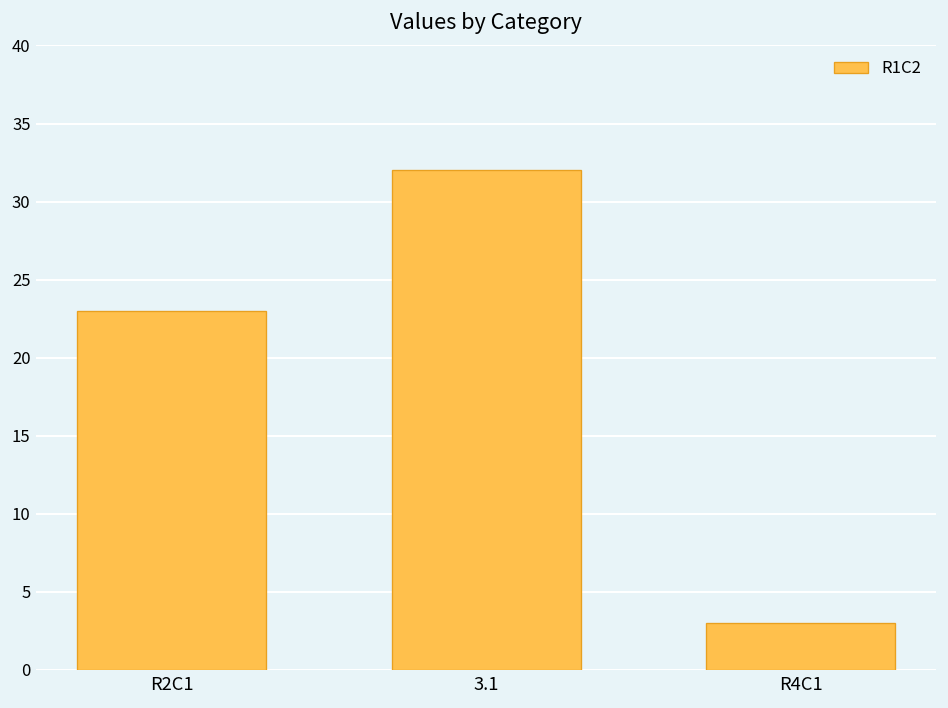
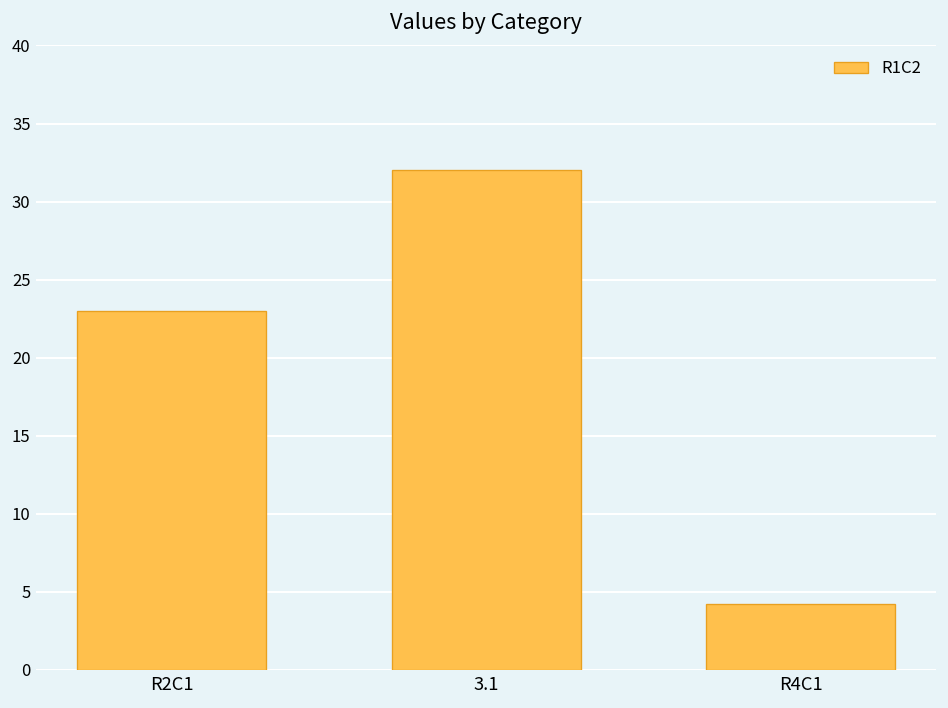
R4C1: 3.0 -> 4.2
